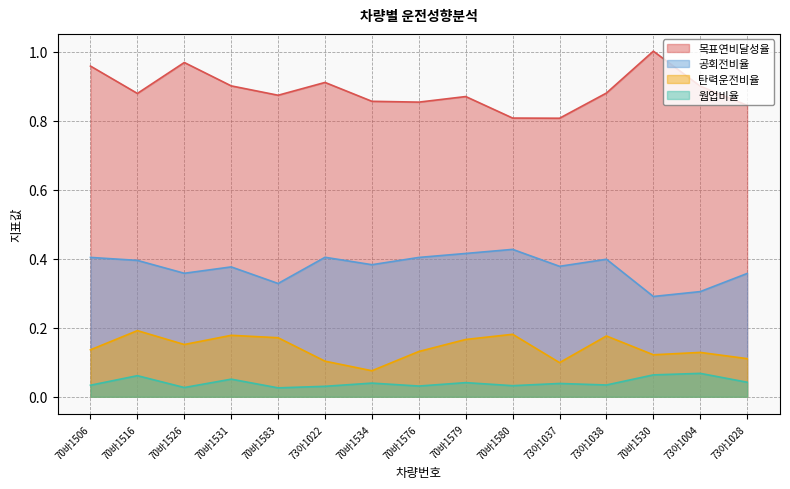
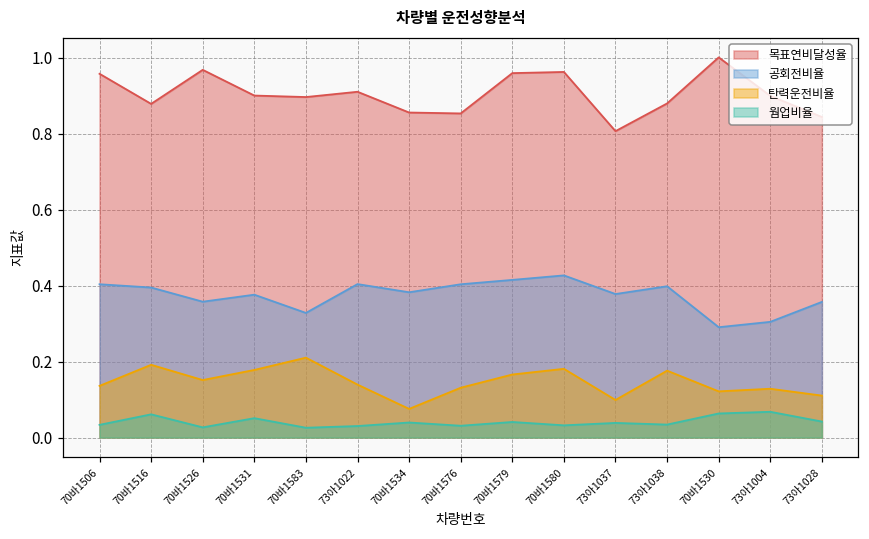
목표연비달성율, 70바1583: 0.87 -> 0.90
탄력운전비율, 70바1583: 0.17 -> 0.21
탄력운전비율, 73아1022: 0.10 -> 0.14
목표연비달성율, 70바1579: 0.87 -> 0.96
목표연비달성율, 70바1580: 0.81 -> 0.96
